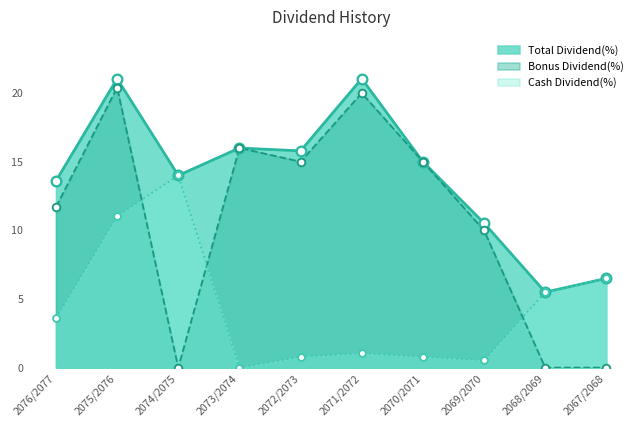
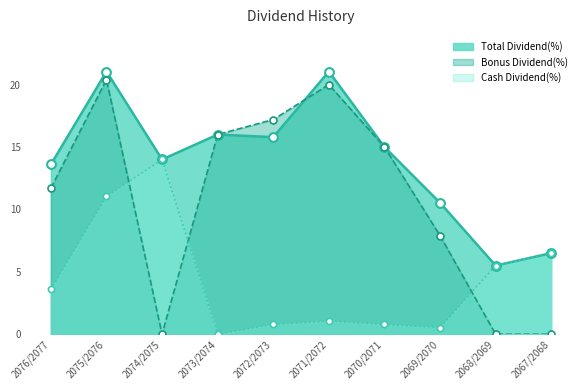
Bonus Dividend(%), 2072/2073: 15.0 -> 17.2
Bonus Dividend(%), 2069/2070: 10.0 -> 7.9
